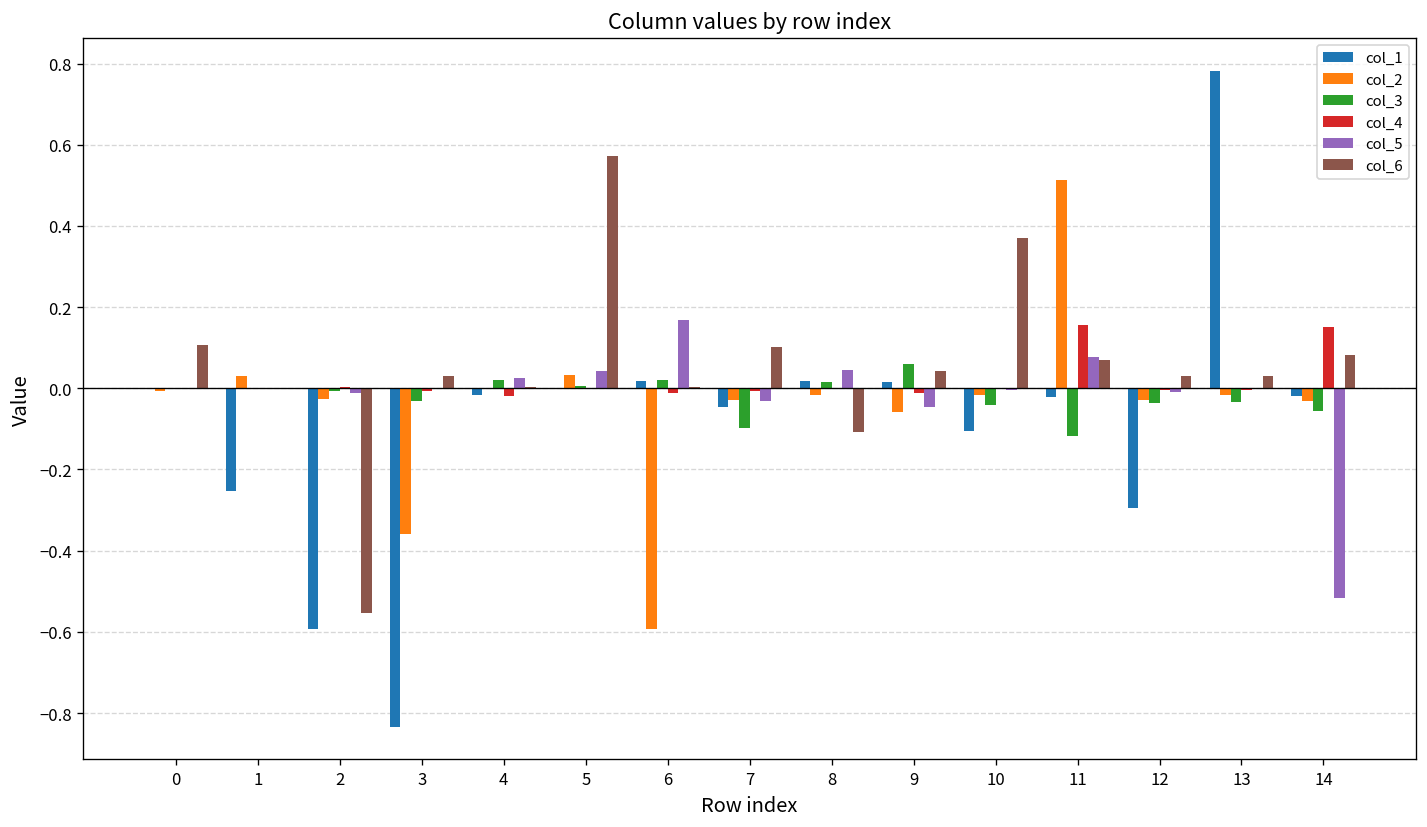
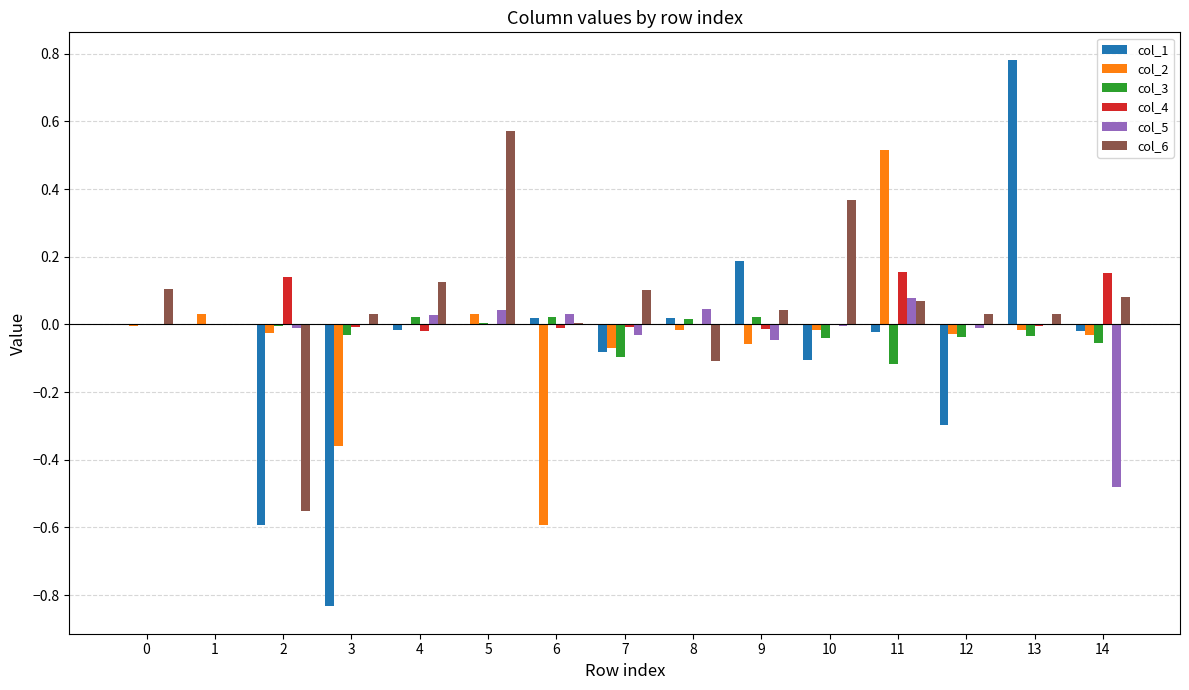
col_1, 1: -0.25 -> 0.00
col_4, 2: 0.00 -> 0.14
col_6, 4: 0.00 -> 0.12
col_5, 6: 0.17 -> 0.03
col_1, 7: -0.05 -> -0.08
col_2, 7: -0.03 -> -0.07
col_1, 9: 0.02 -> 0.19
col_3, 9: 0.06 -> 0.02
col_5, 14: -0.52 -> -0.48
